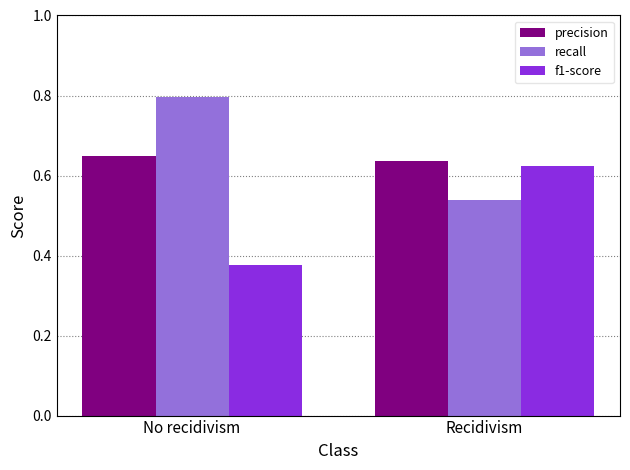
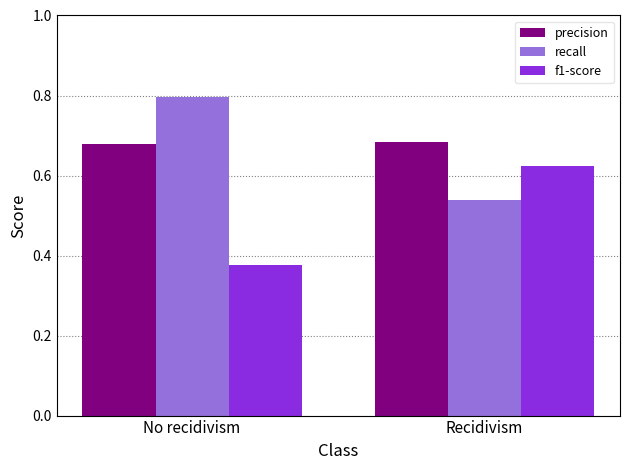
precision, No recidivism: 0.65 -> 0.68
precision, Recidivism: 0.64 -> 0.68
